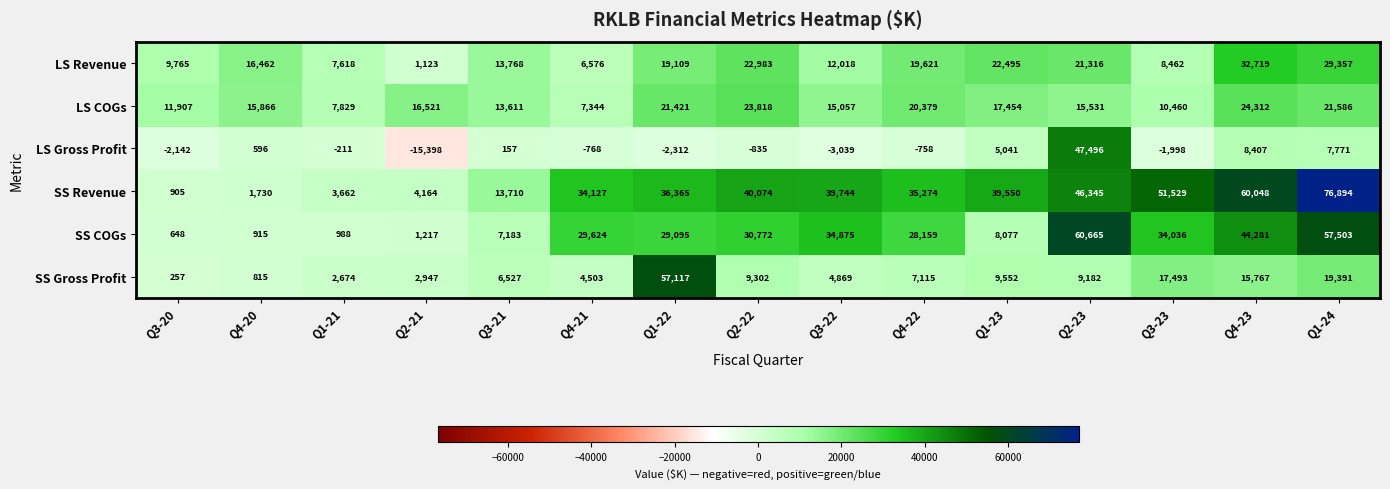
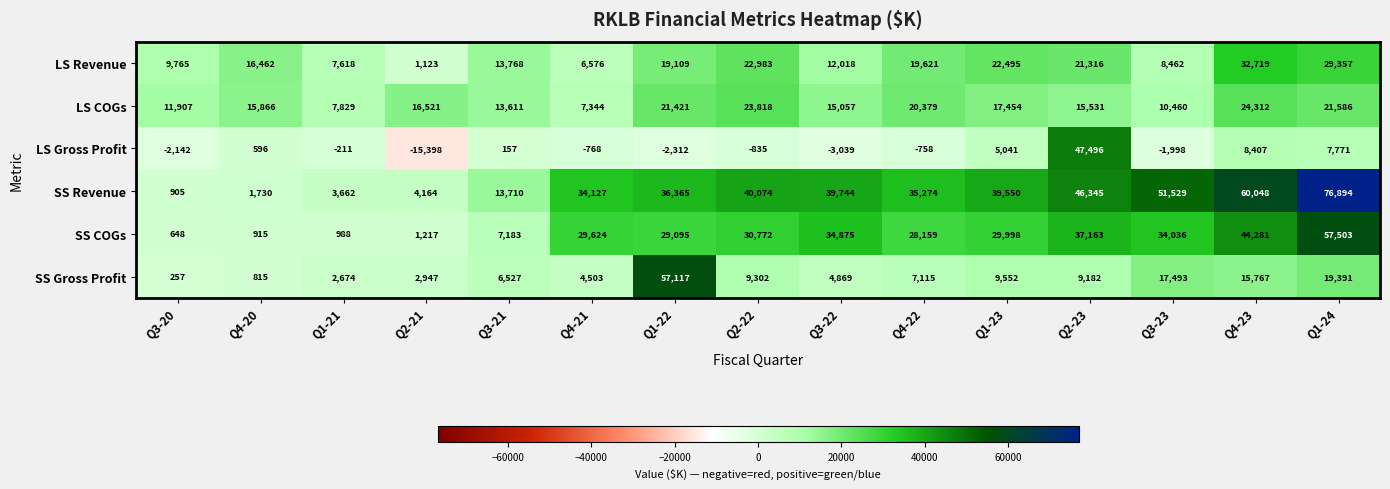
SS COGs, Q1-23: 8,077 -> 29,998
SS COGs, Q2-23: 60,665 -> 37,163
